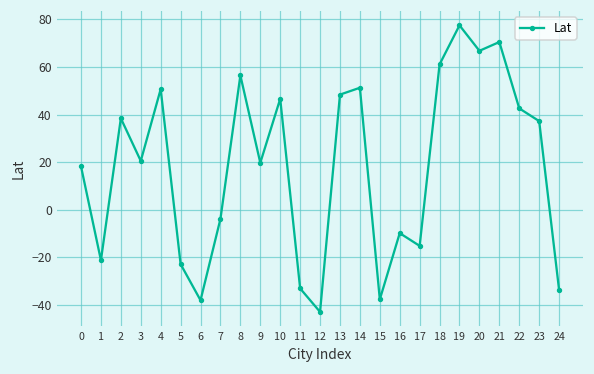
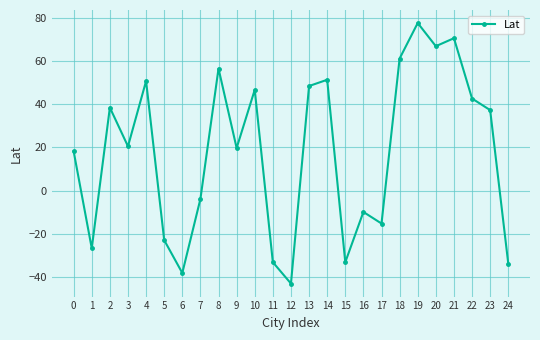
1: -21 -> -27
15: -38 -> -33
